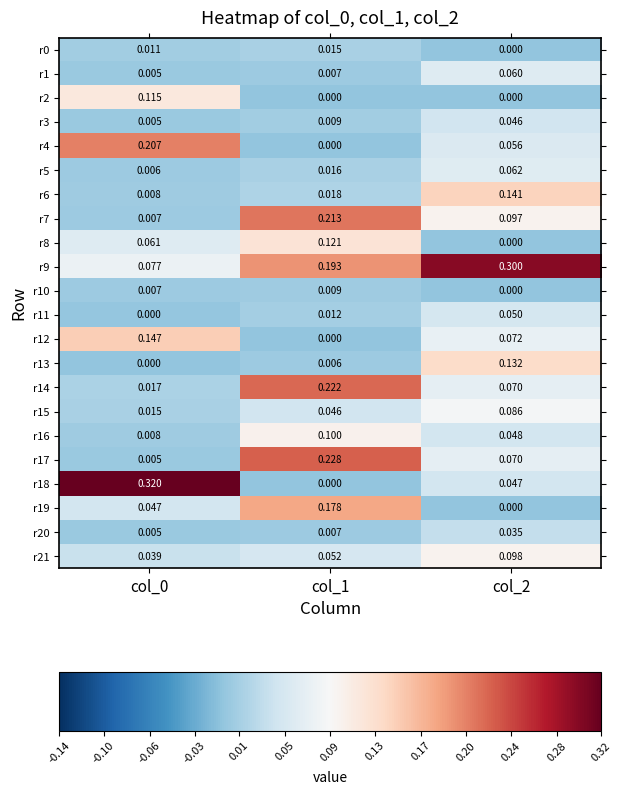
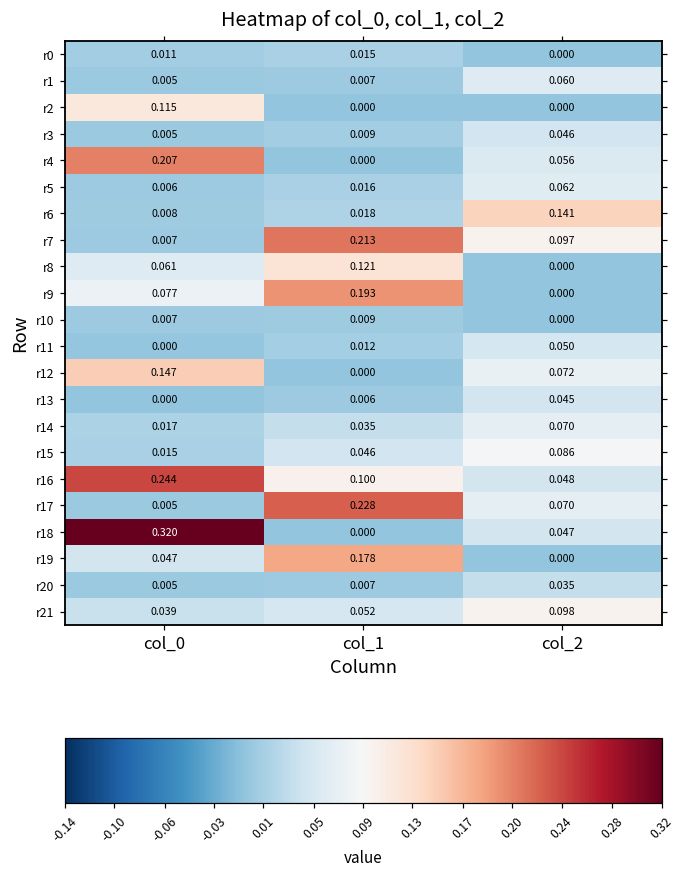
r9, col_2: 0.300 -> 0.000
r13, col_2: 0.132 -> 0.045
r14, col_1: 0.222 -> 0.035
r16, col_0: 0.008 -> 0.244
